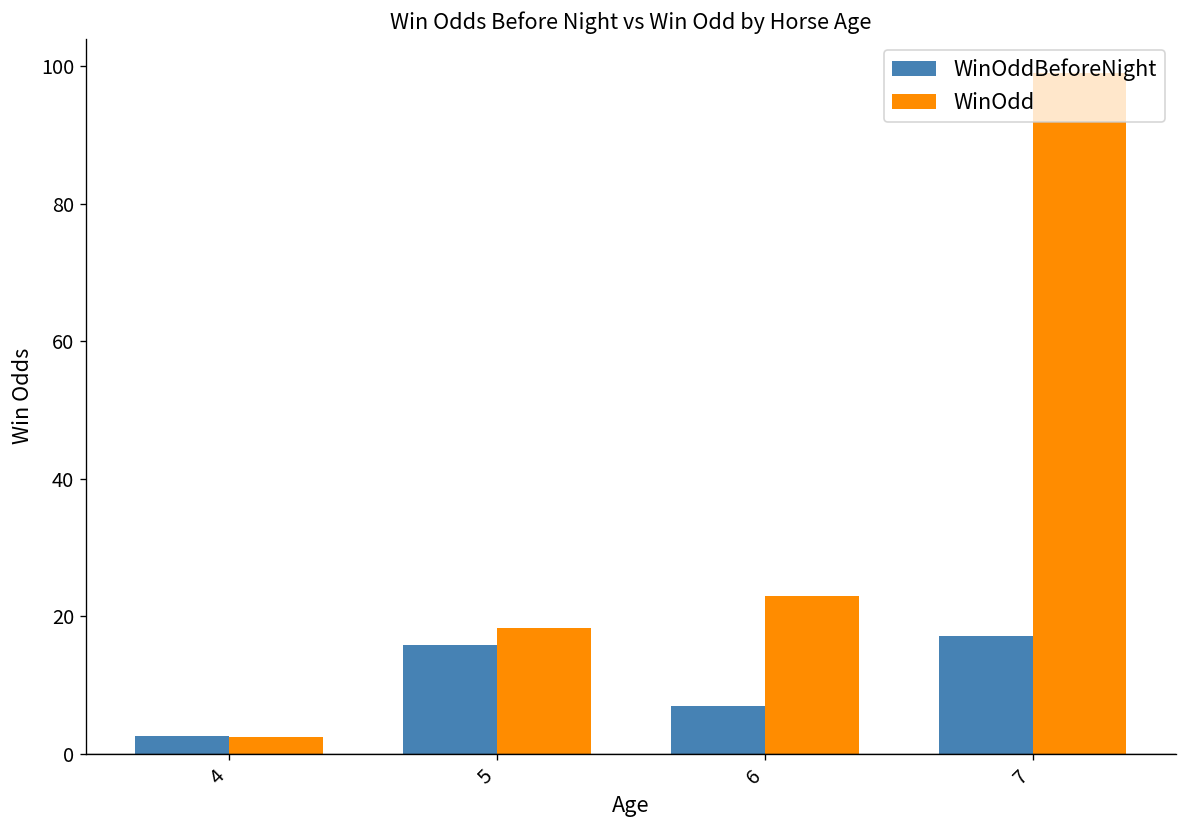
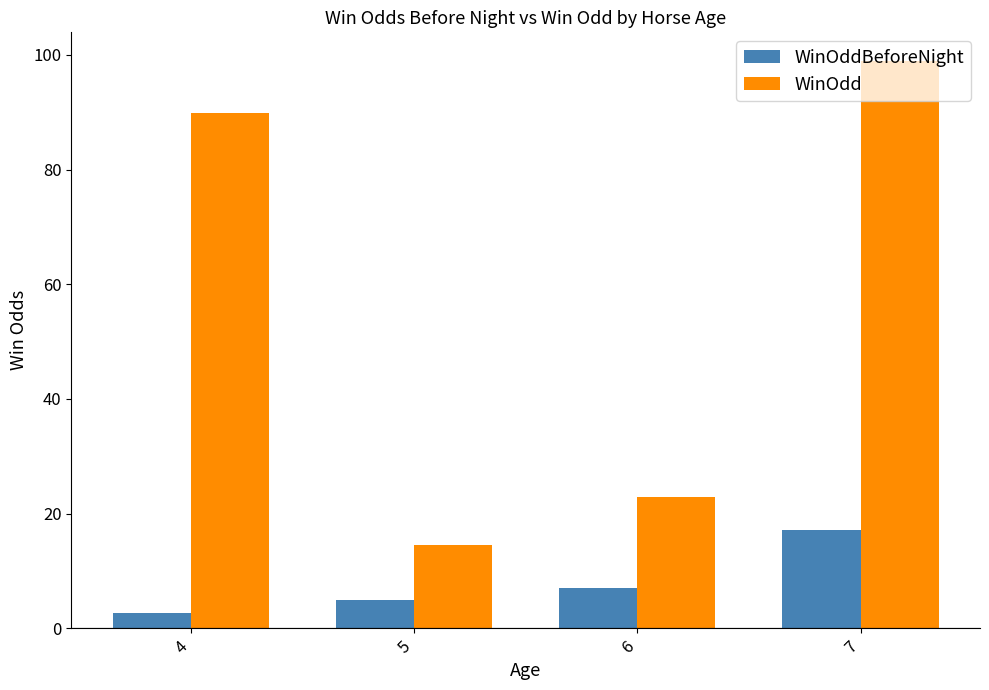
WinOdd, 4: 2 -> 90
WinOddBeforeNight, 5: 16 -> 5
WinOdd, 5: 18 -> 15
